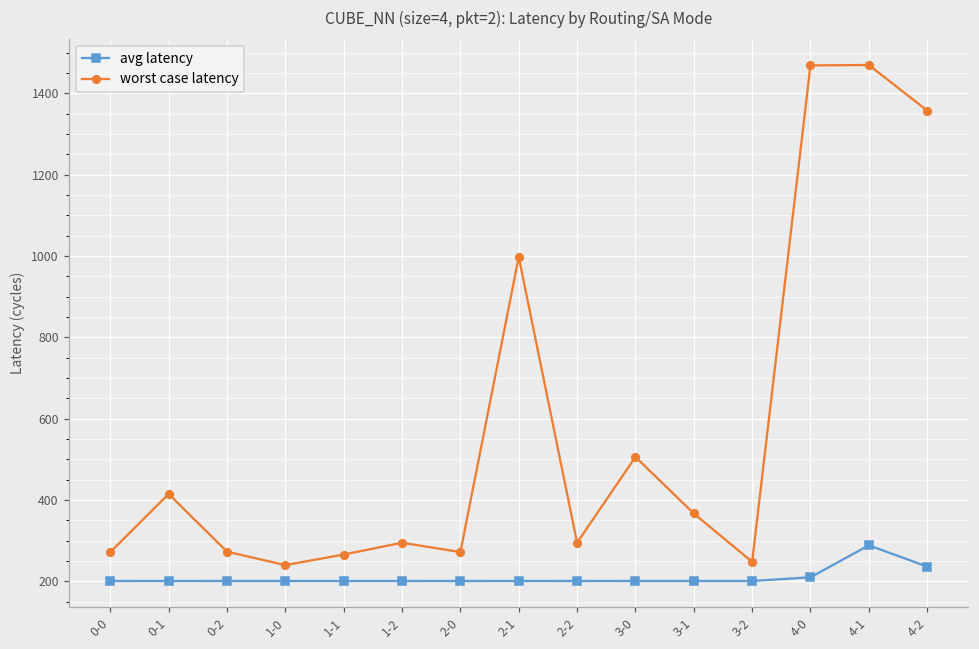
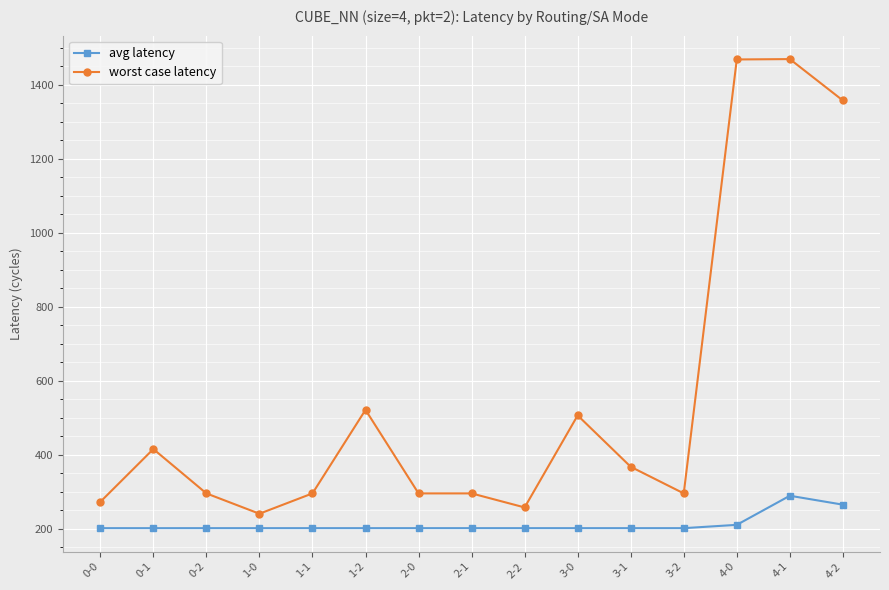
worst case latency, 0-2: 270 -> 300
worst case latency, 1-1: 270 -> 300
worst case latency, 1-2: 300 -> 520
worst case latency, 2-0: 270 -> 300
worst case latency, 2-1: 1000 -> 300
worst case latency, 2-2: 300 -> 260
worst case latency, 3-2: 250 -> 300
avg latency, 4-2: 240 -> 260
